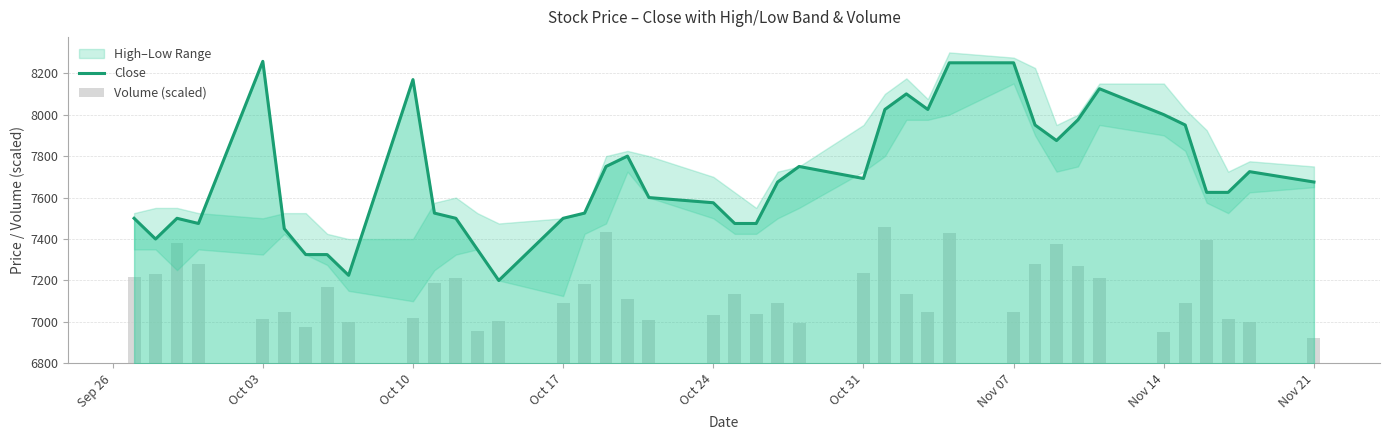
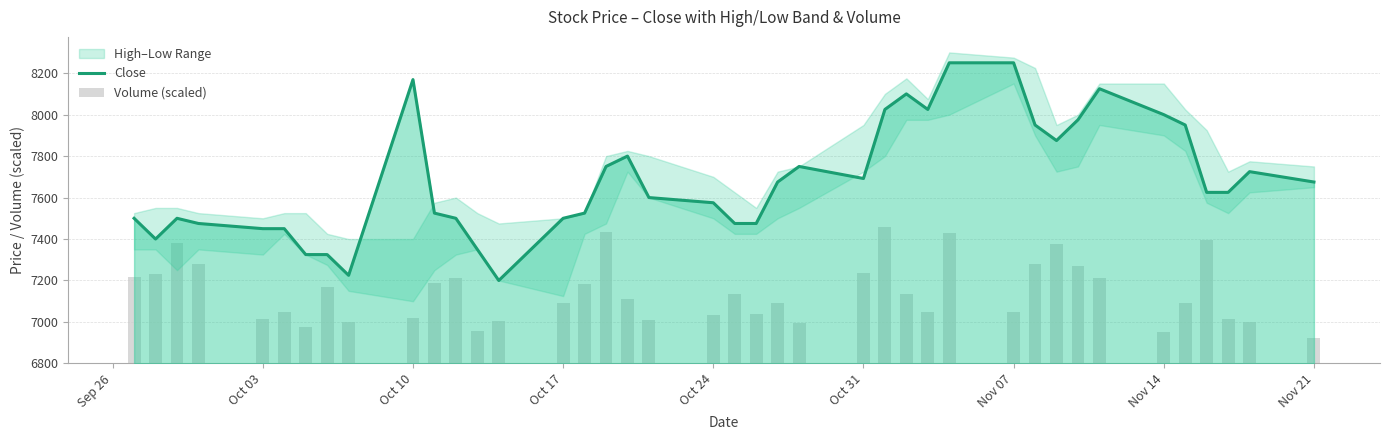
Close, Oct 03: 8260 -> 7450
